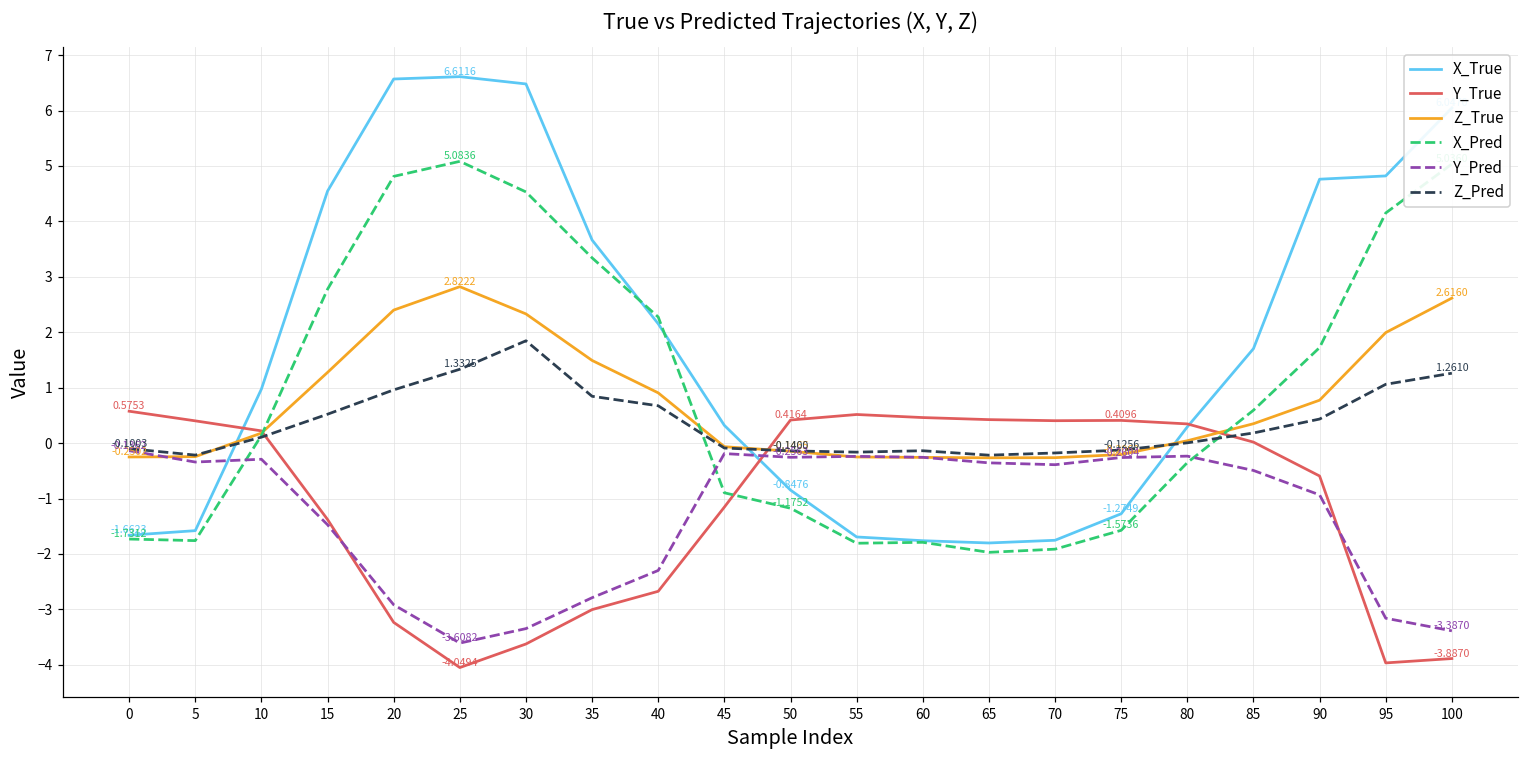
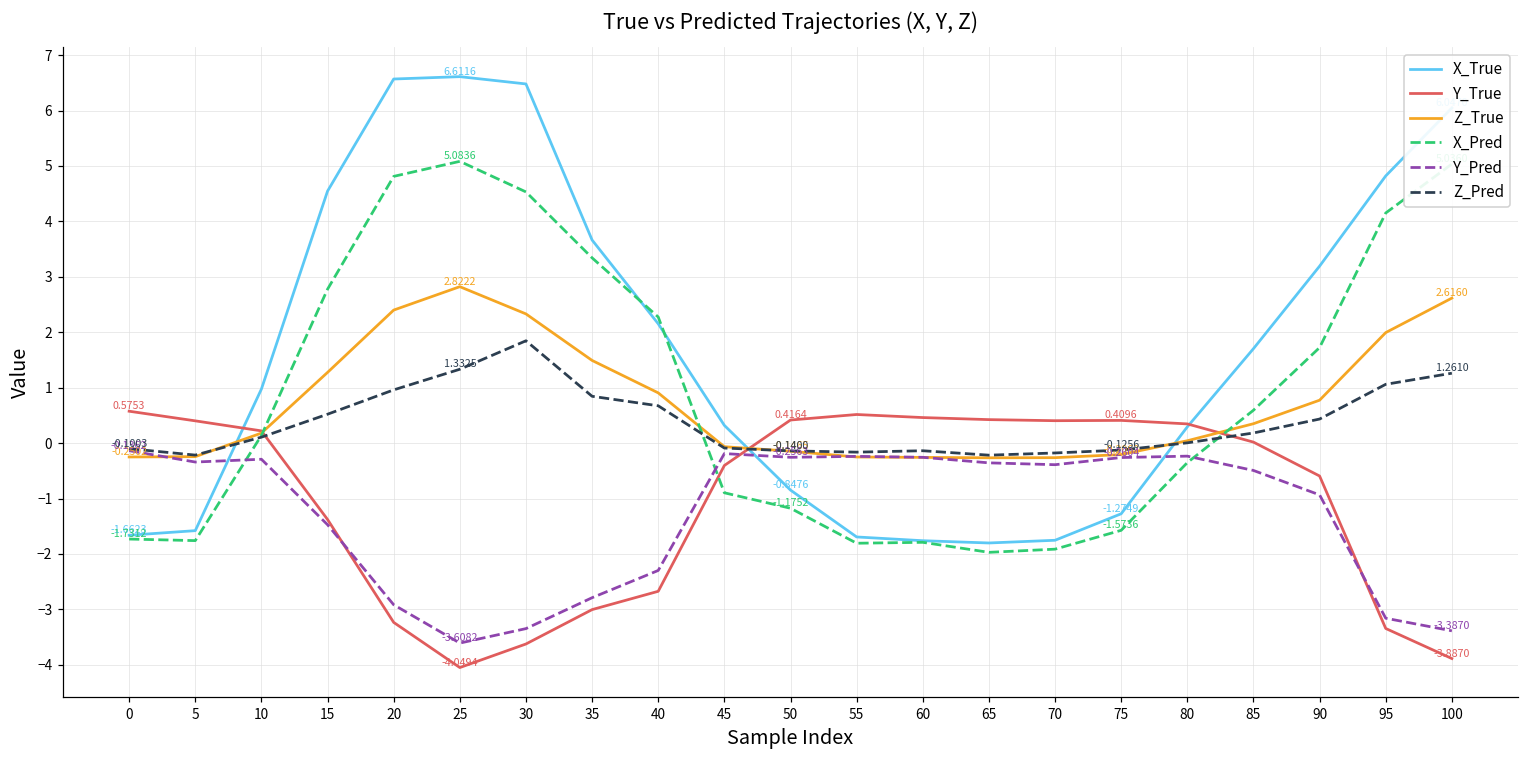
Y_True, 45: -1.2 -> -0.4
X_True, 90: 4.8 -> 3.2
Y_True, 95: -4.0 -> -3.3
